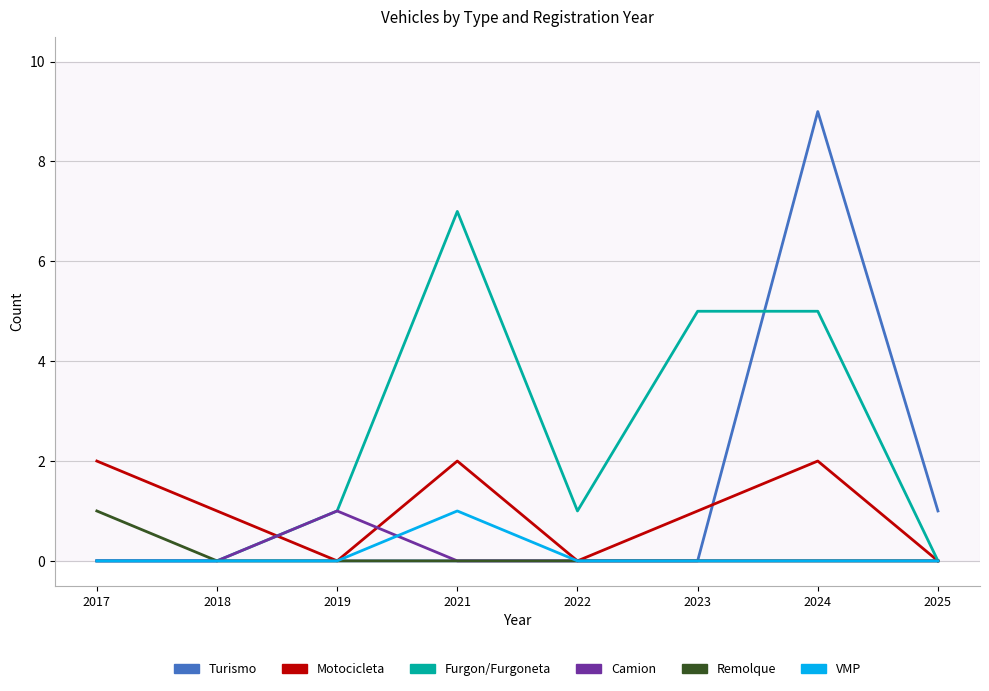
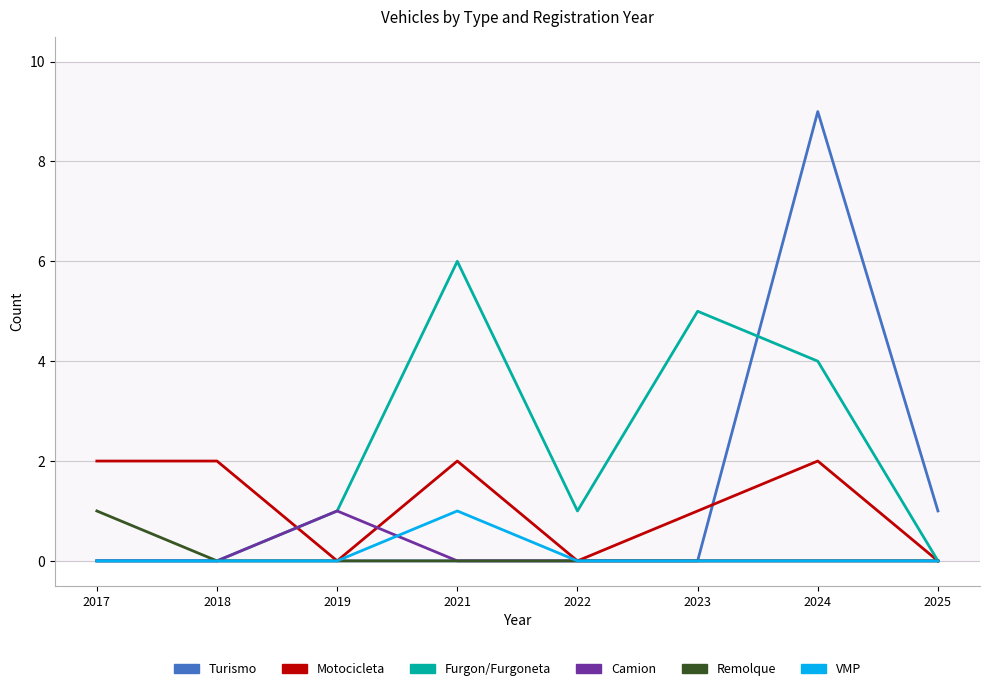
Motocicleta, 2018: 1 -> 2
Furgon/Furgoneta, 2021: 7 -> 6
Furgon/Furgoneta, 2024: 5 -> 4
